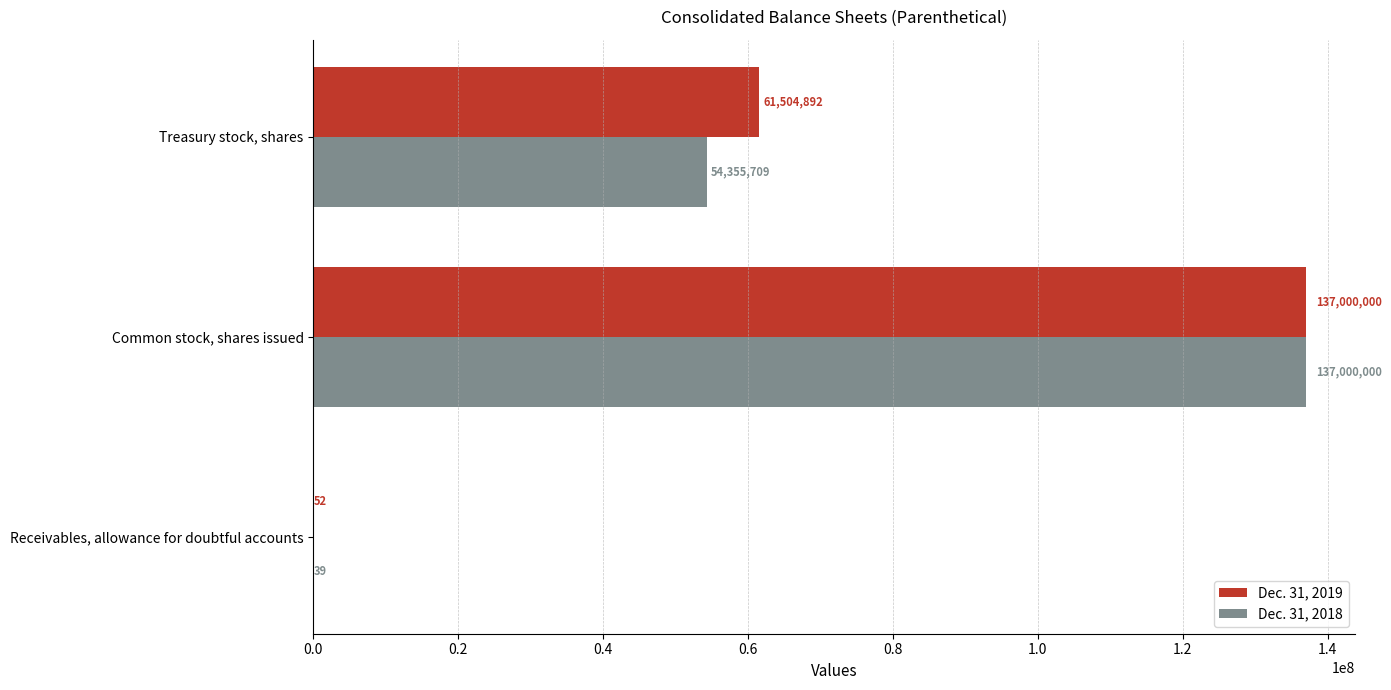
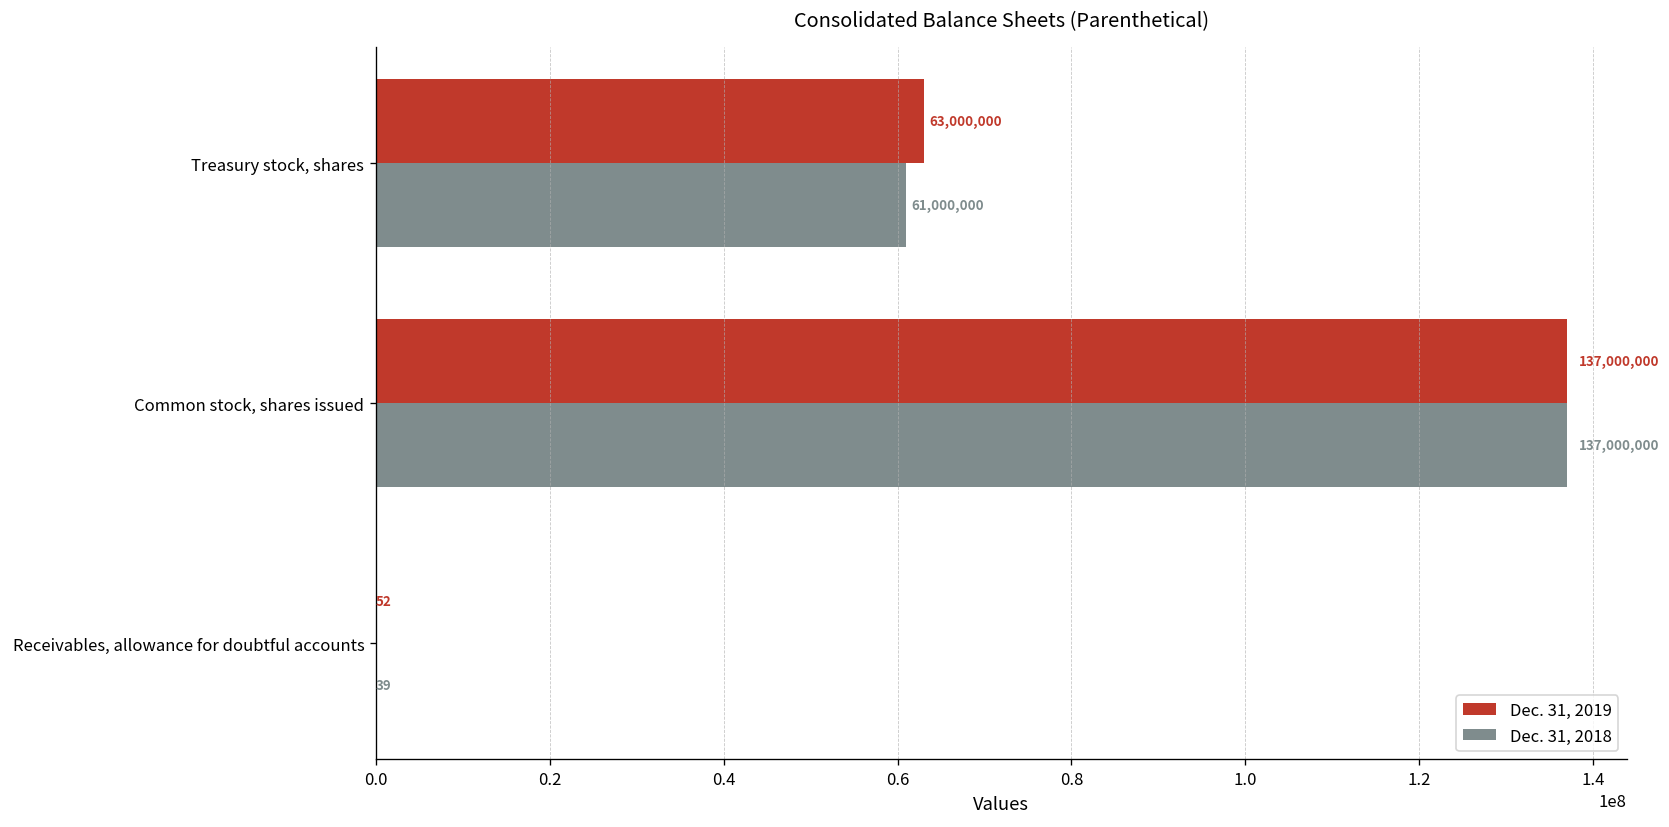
Dec. 31, 2019, Treasury stock, shares: 61,504,892 -> 63,000,000
Dec. 31, 2018, Treasury stock, shares: 54,355,709 -> 61,000,000
